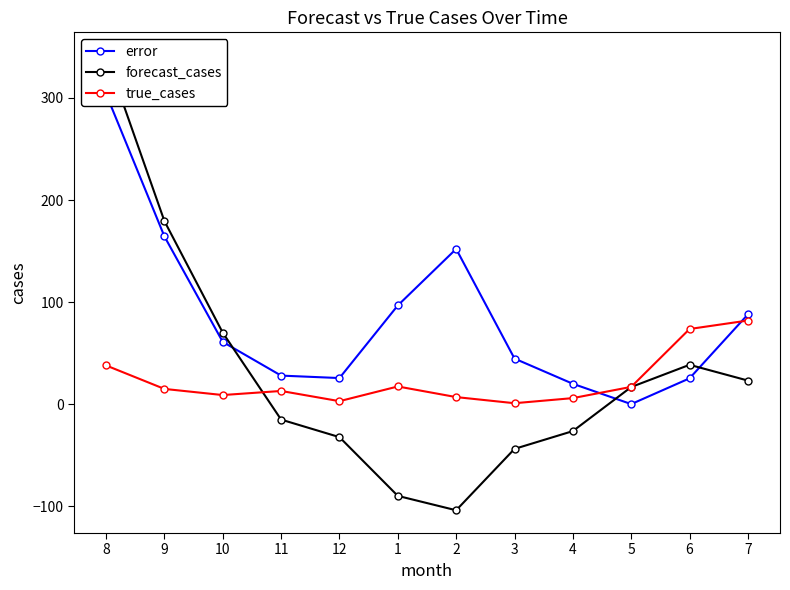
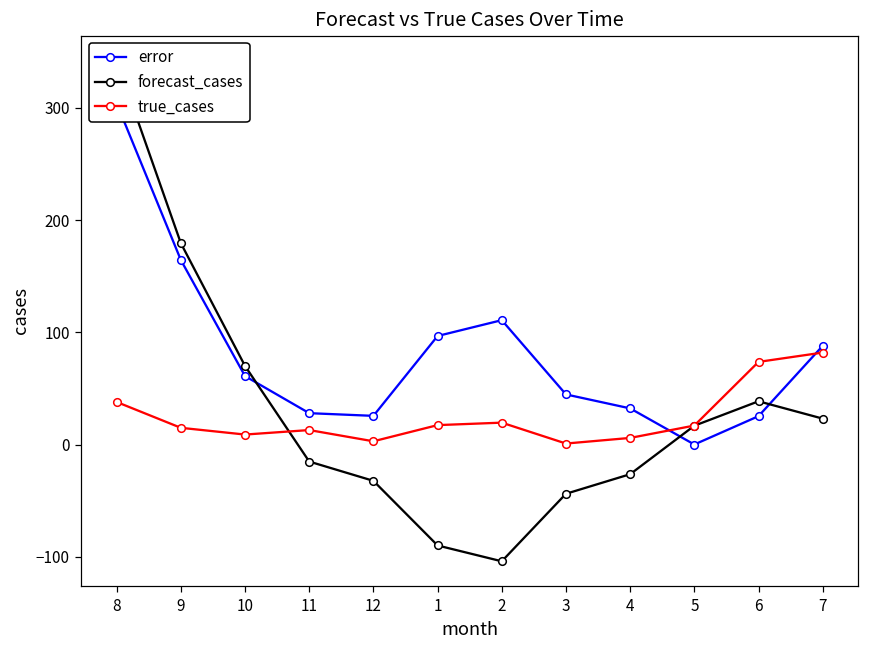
error, 2: 152 -> 111
true_cases, 2: 7 -> 20
error, 4: 20 -> 32
